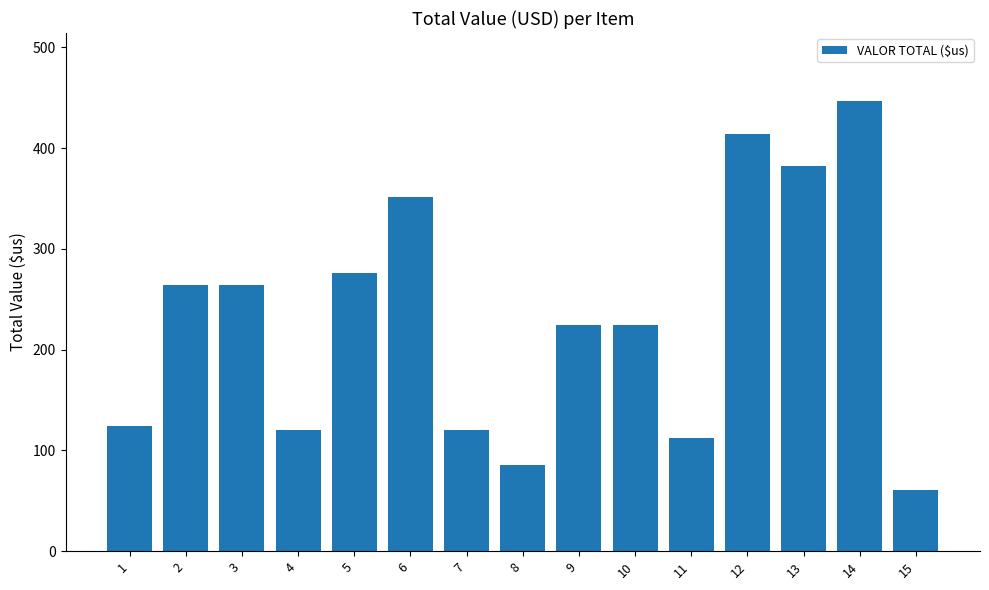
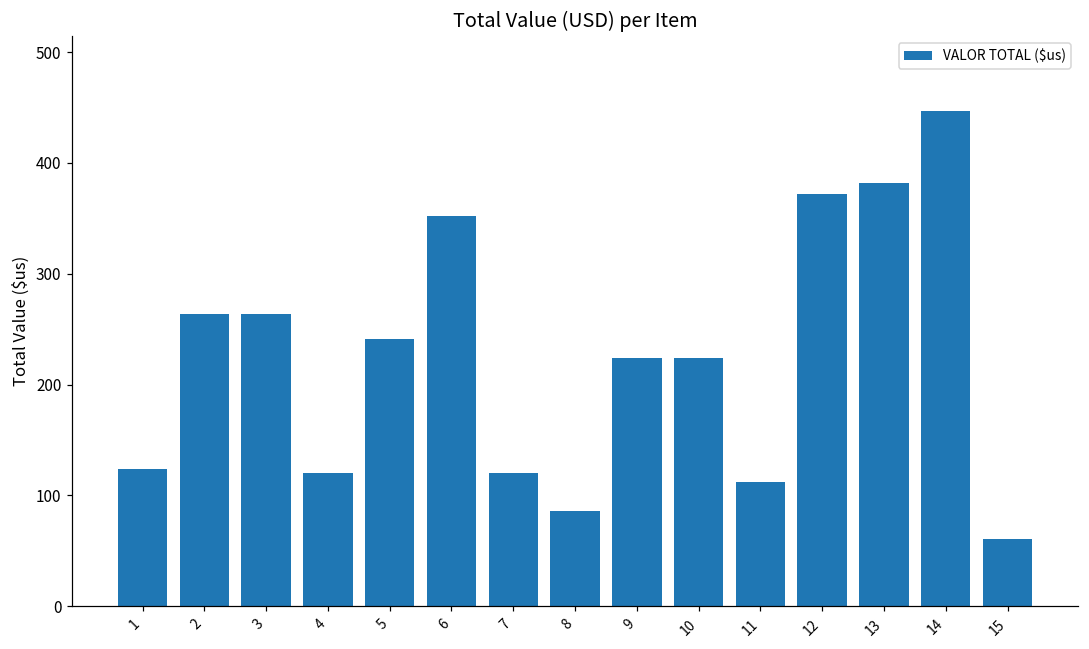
5: 276 -> 241
12: 414 -> 372
